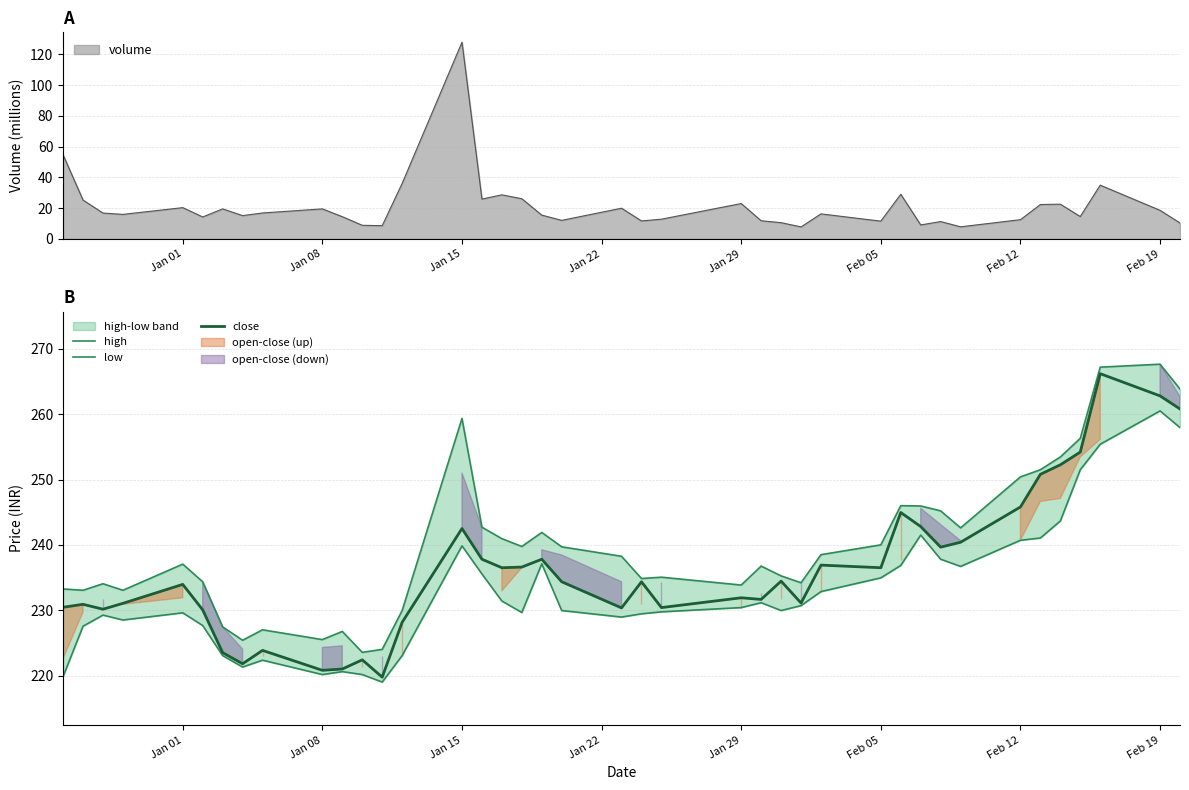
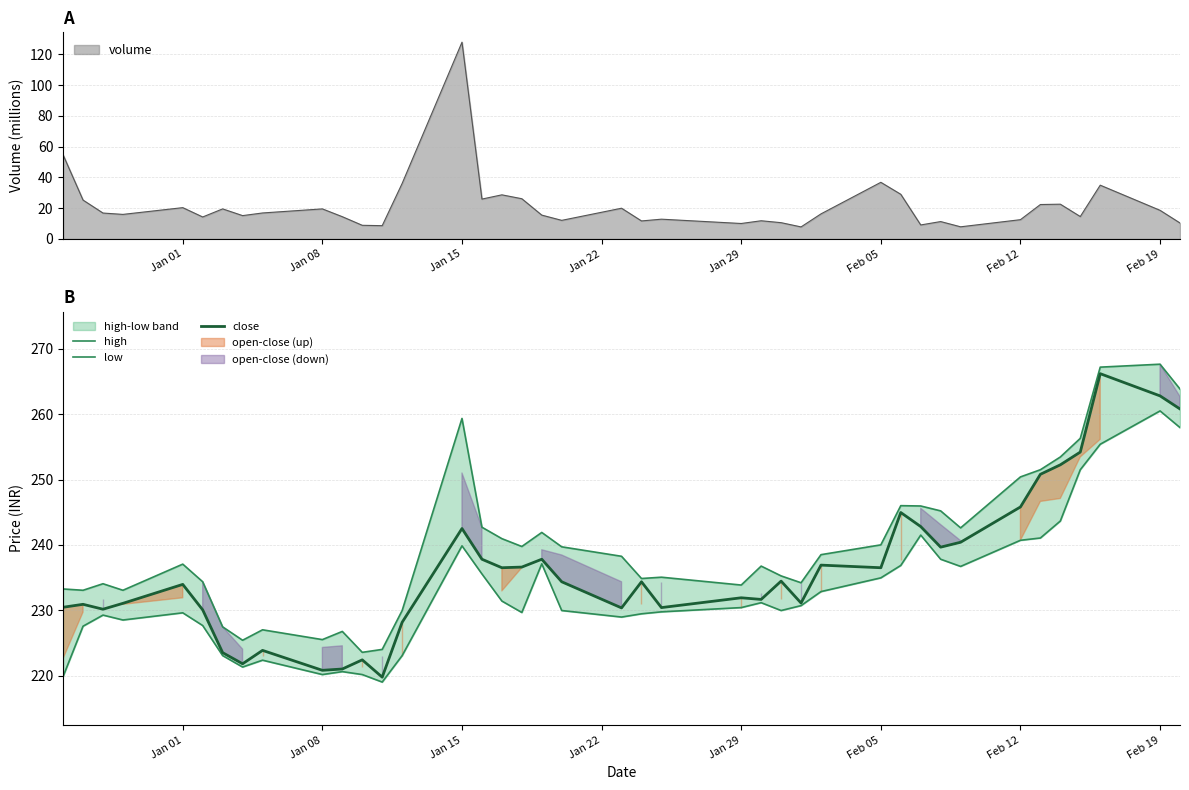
A, Jan 29: 23 -> 10
A, Feb 05: 12 -> 37
